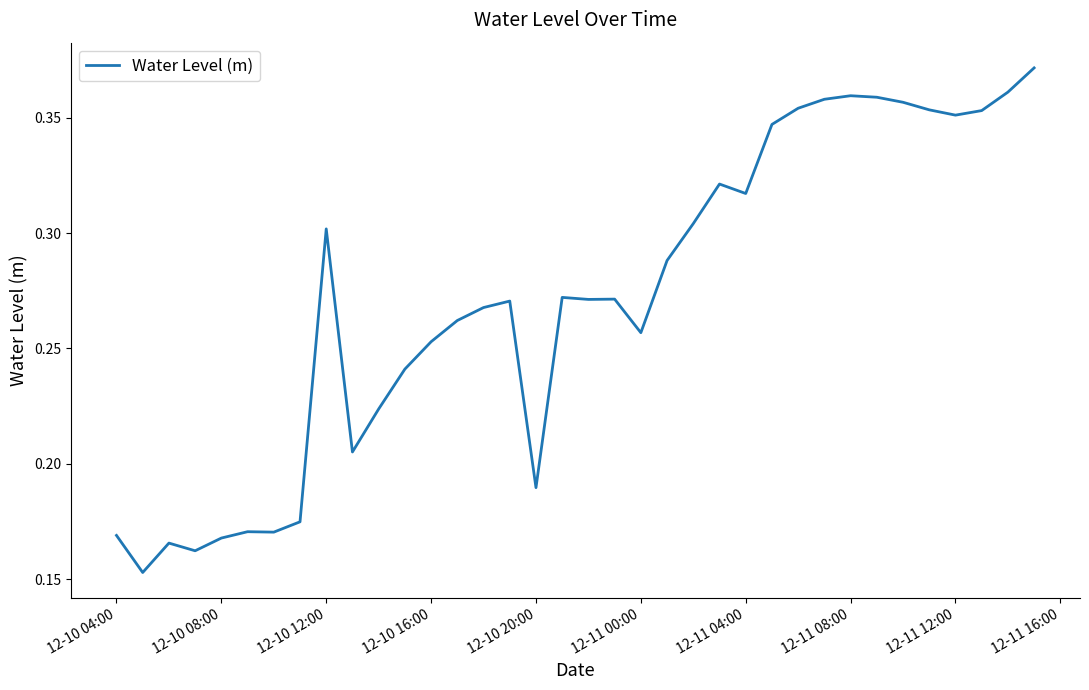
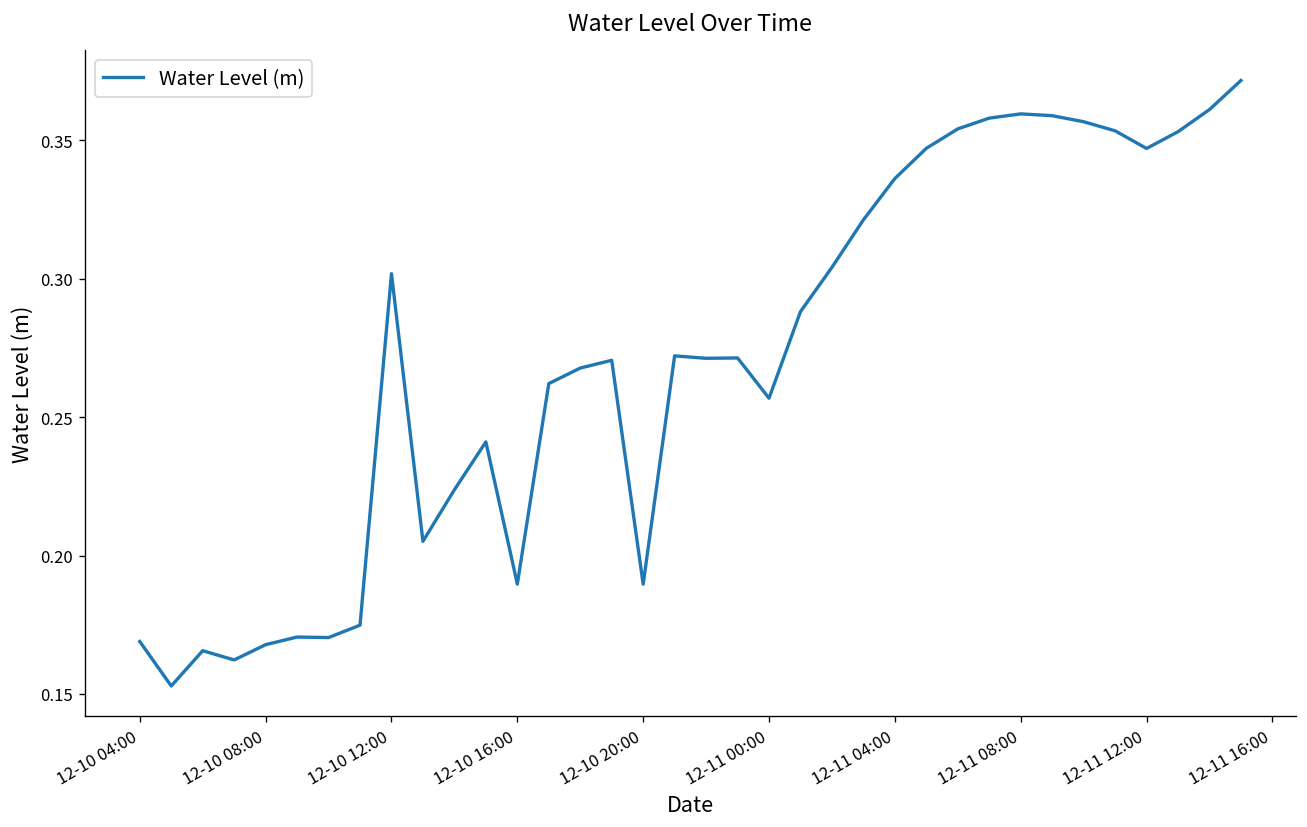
12-10 16:00: 0.253 -> 0.190
12-11 04:00: 0.317 -> 0.336
12-11 12:00: 0.351 -> 0.347
